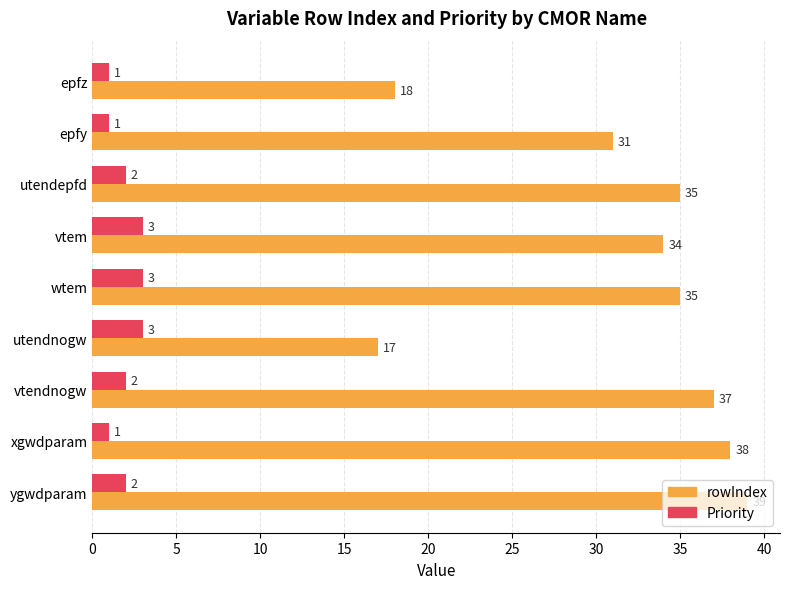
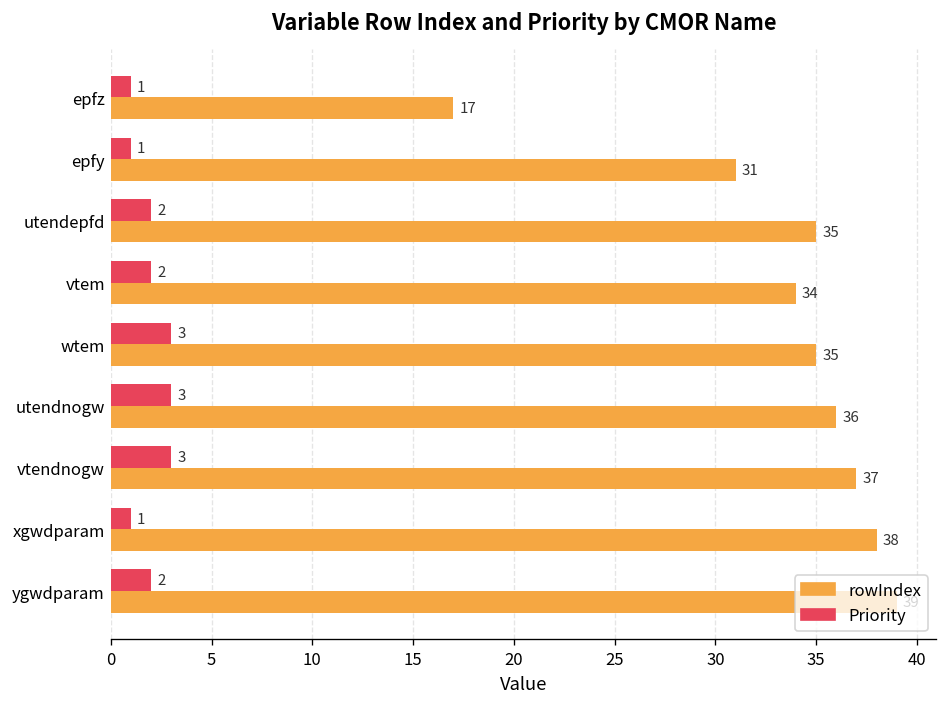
rowIndex, epfz: 18 -> 17
Priority, vtem: 3 -> 2
rowIndex, utendnogw: 17 -> 36
Priority, vtendnogw: 2 -> 3
